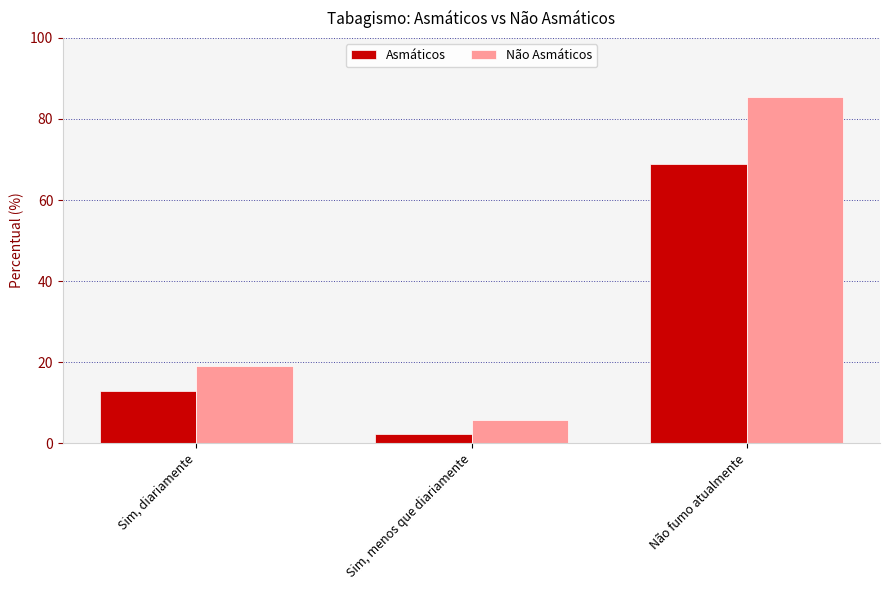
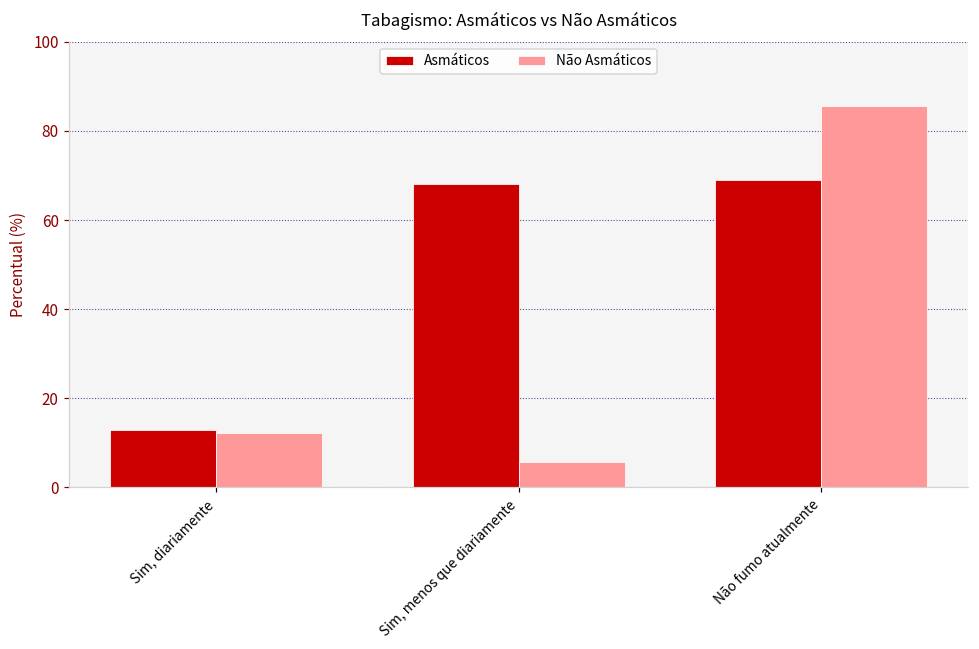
Não Asmáticos, Sim, diariamente: 19 -> 12
Asmáticos, Sim, menos que diariamente: 2 -> 68
